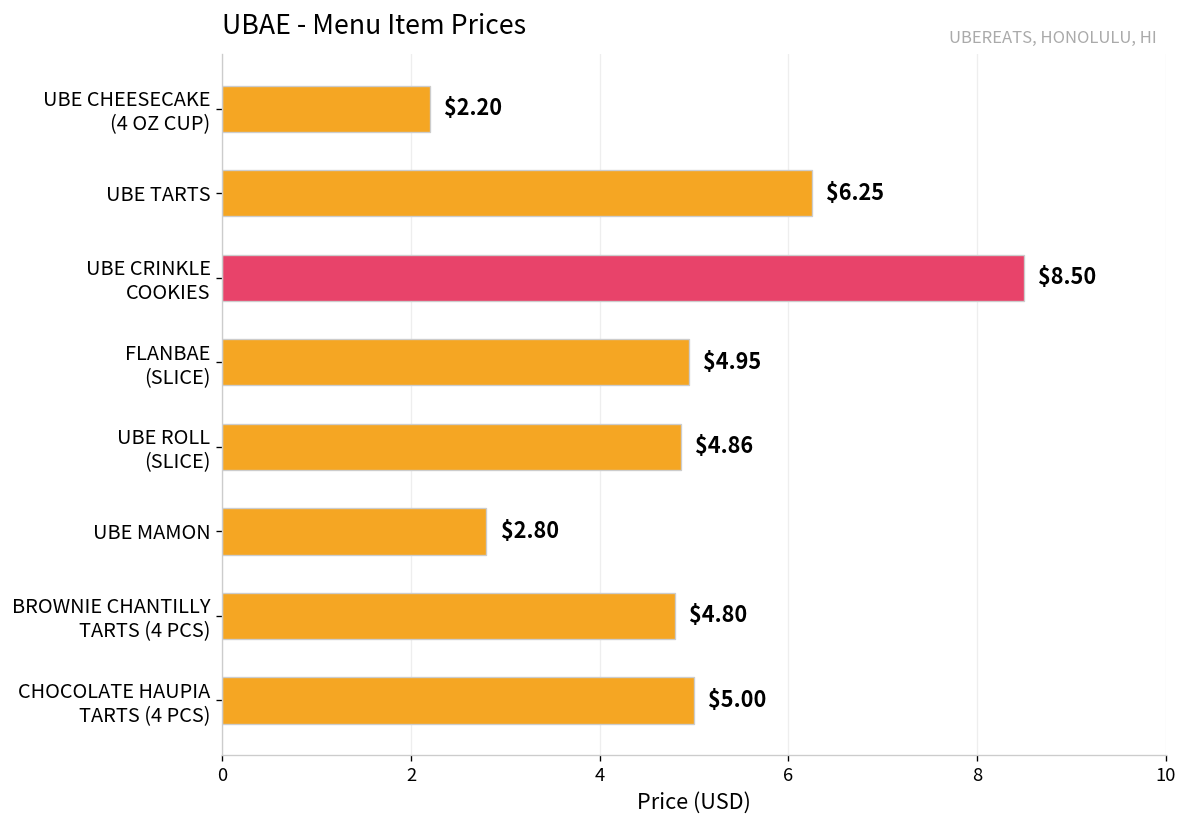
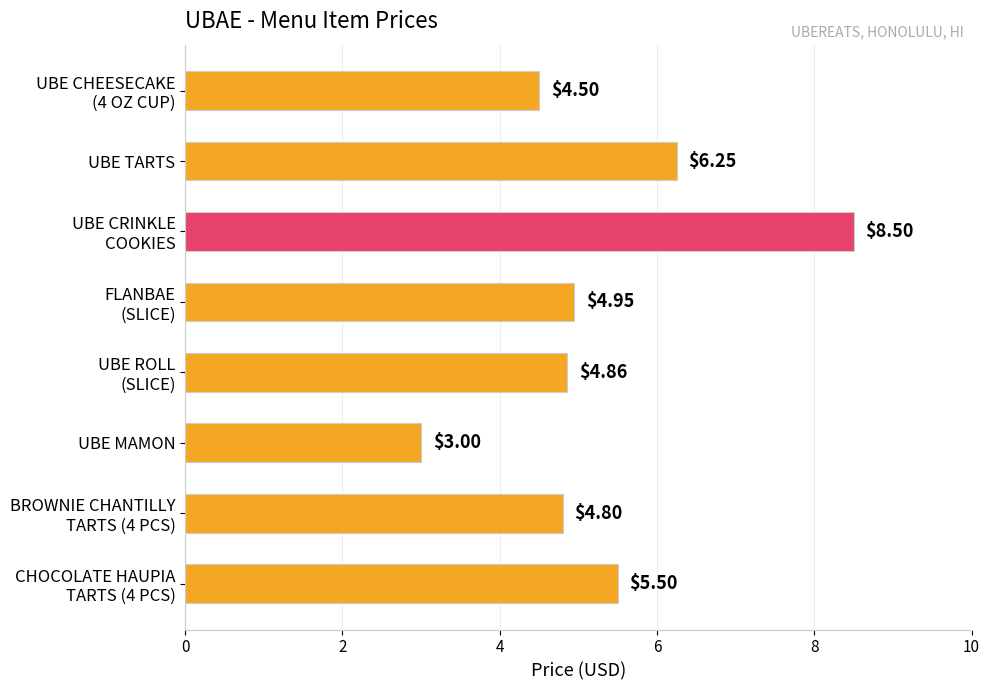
UBE CHEESECAKE (4 OZ CUP): $2.20 -> $4.50
UBE MAMON: $2.80 -> $3.00
CHOCOLATE HAUPIA TARTS (4 PCS): $5.00 -> $5.50
